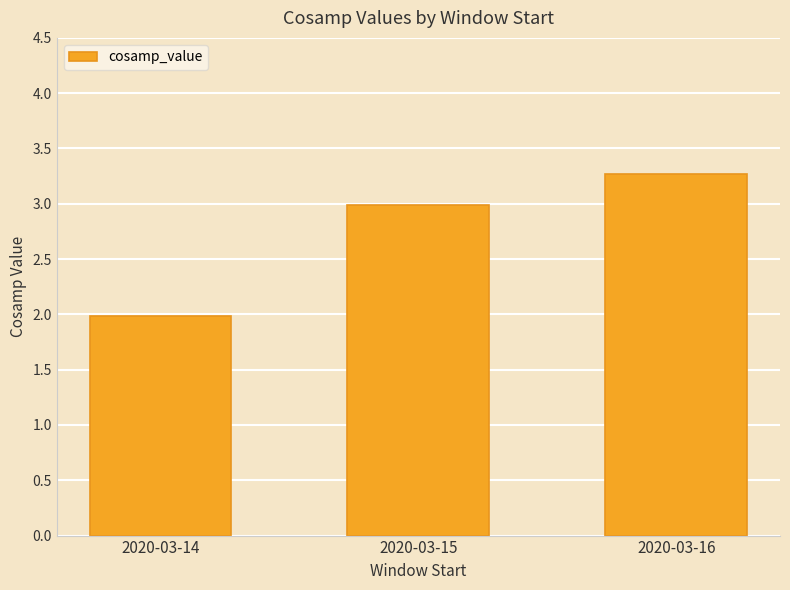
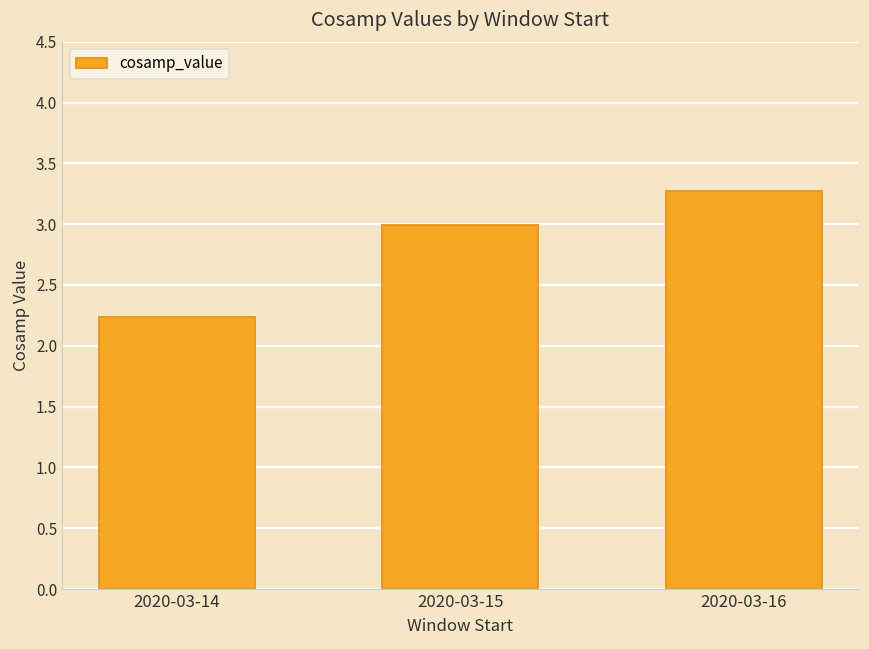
2020-03-14: 1.99 -> 2.24
